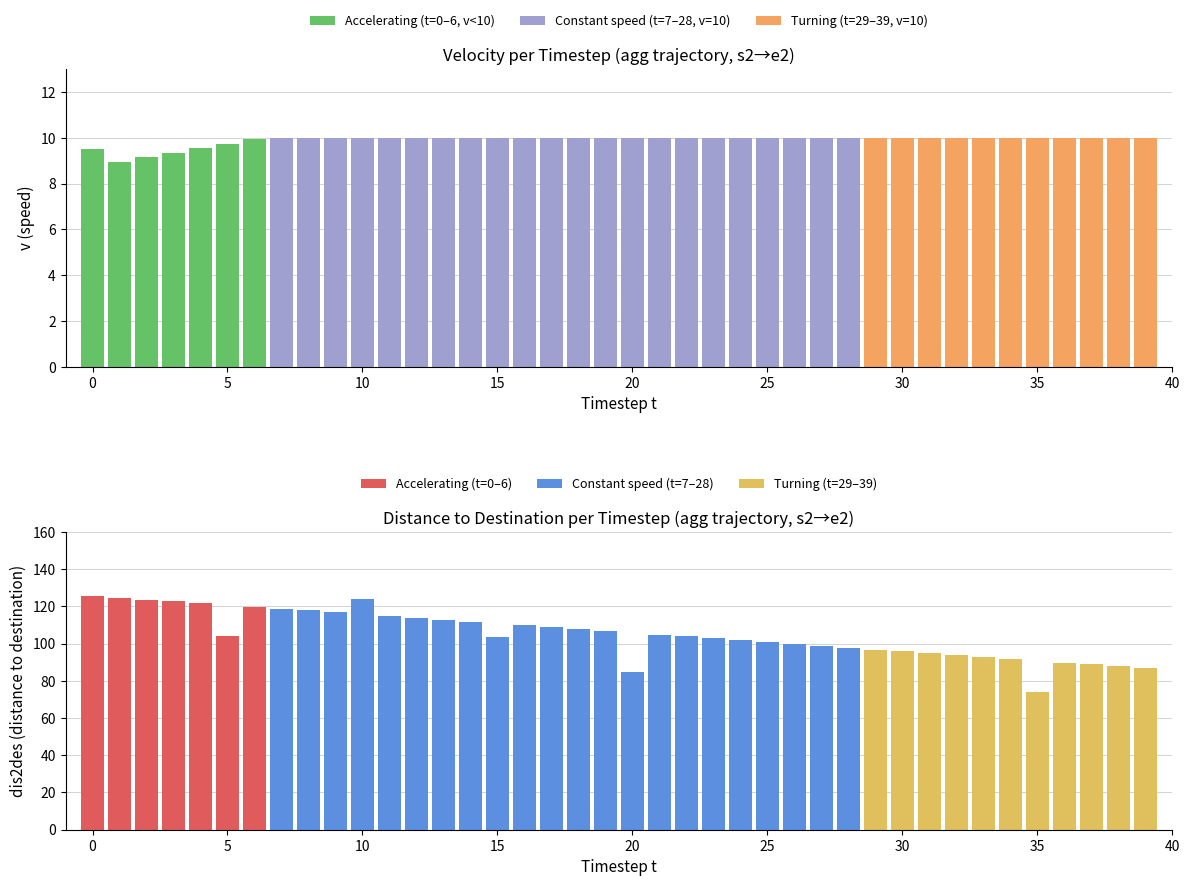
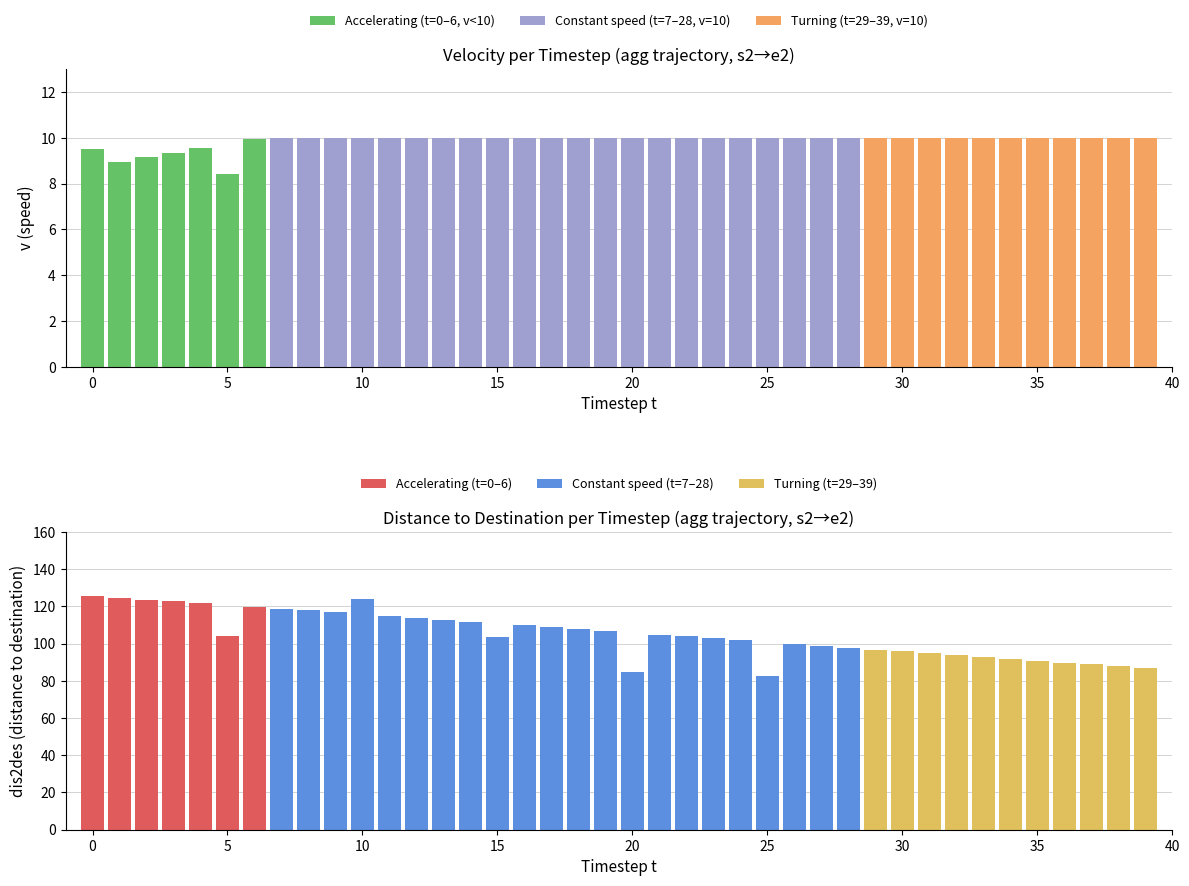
Velocity per Timestep (agg trajectory, s2→e2), 5: 9.8 -> 8.4
Distance to Destination per Timestep (agg trajectory, s2→e2), 25: 101 -> 82
Distance to Destination per Timestep (agg trajectory, s2→e2), 35: 74 -> 91
